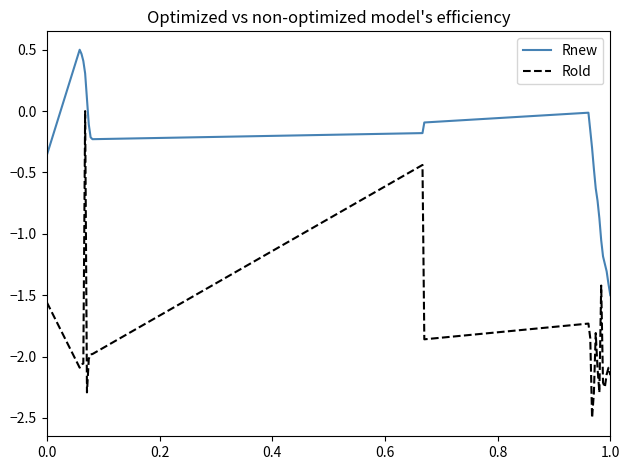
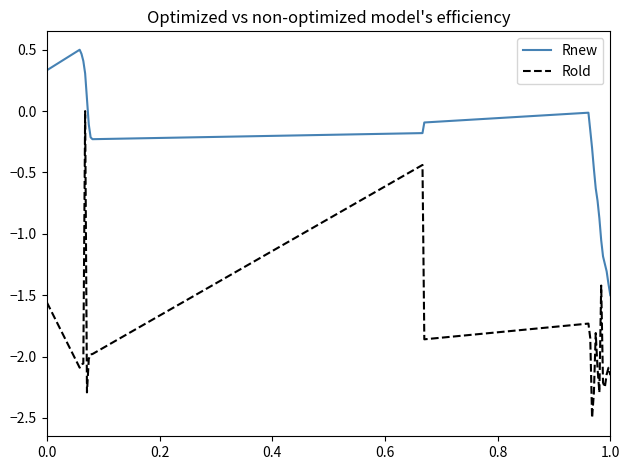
Rnew, 0.0: -0.36 -> 0.33
